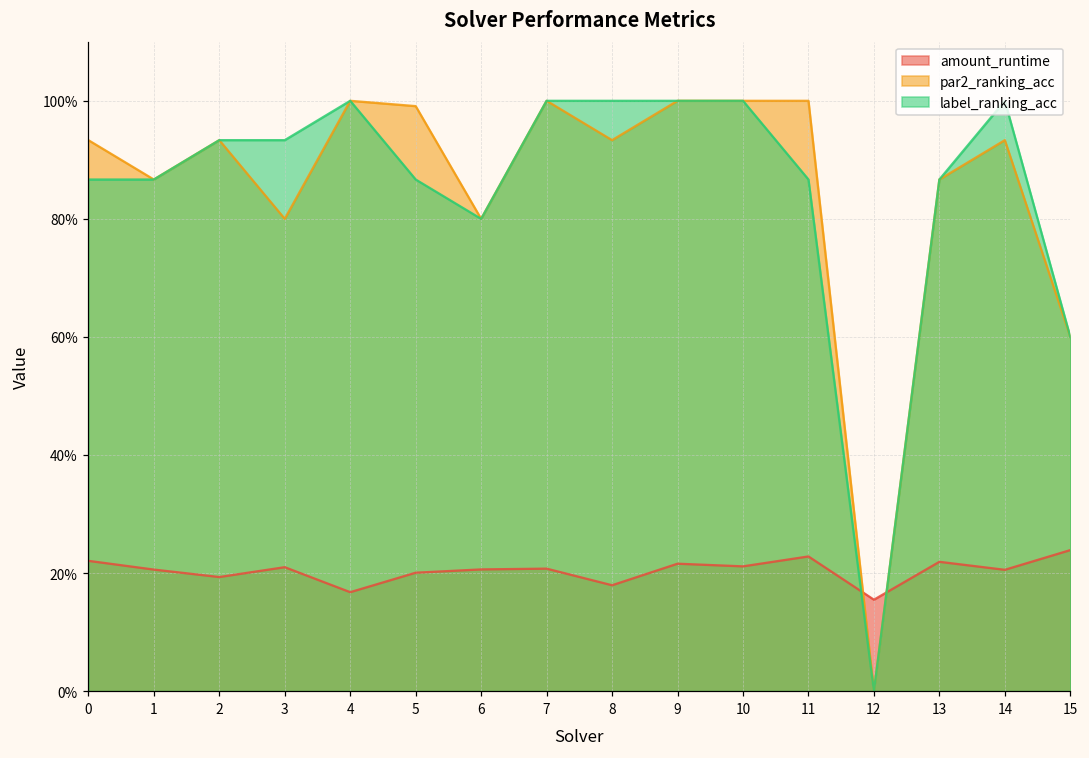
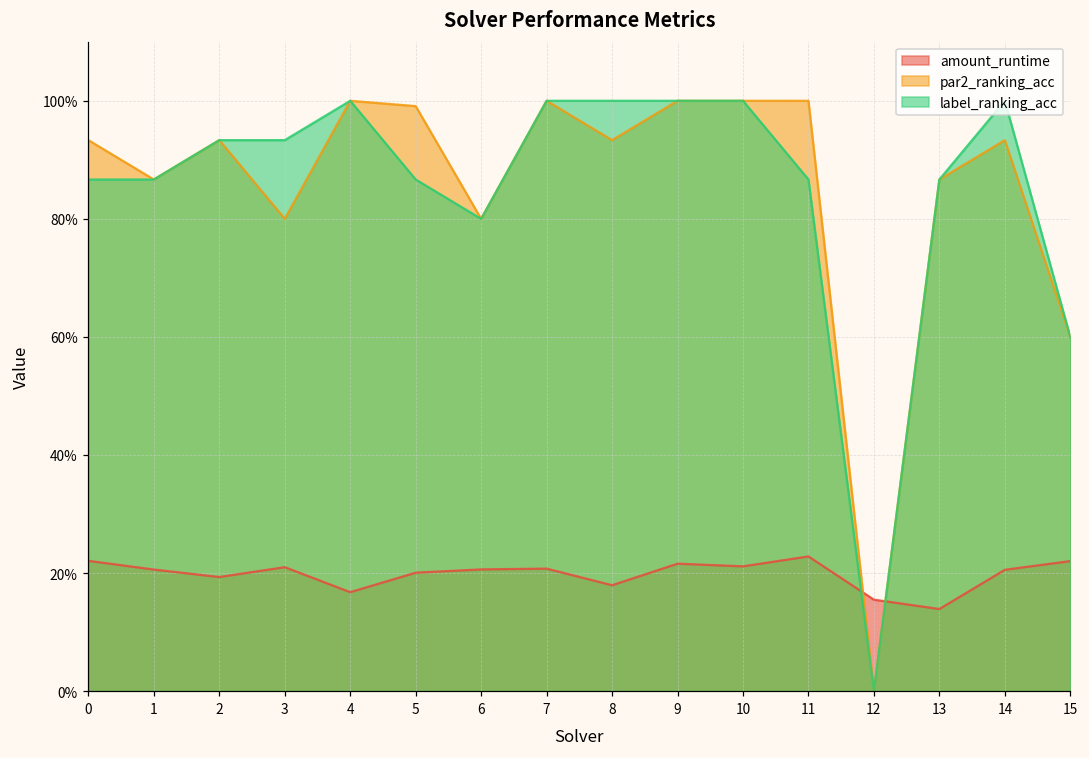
amount_runtime, 13: 22% -> 14%
amount_runtime, 15: 24% -> 22%
